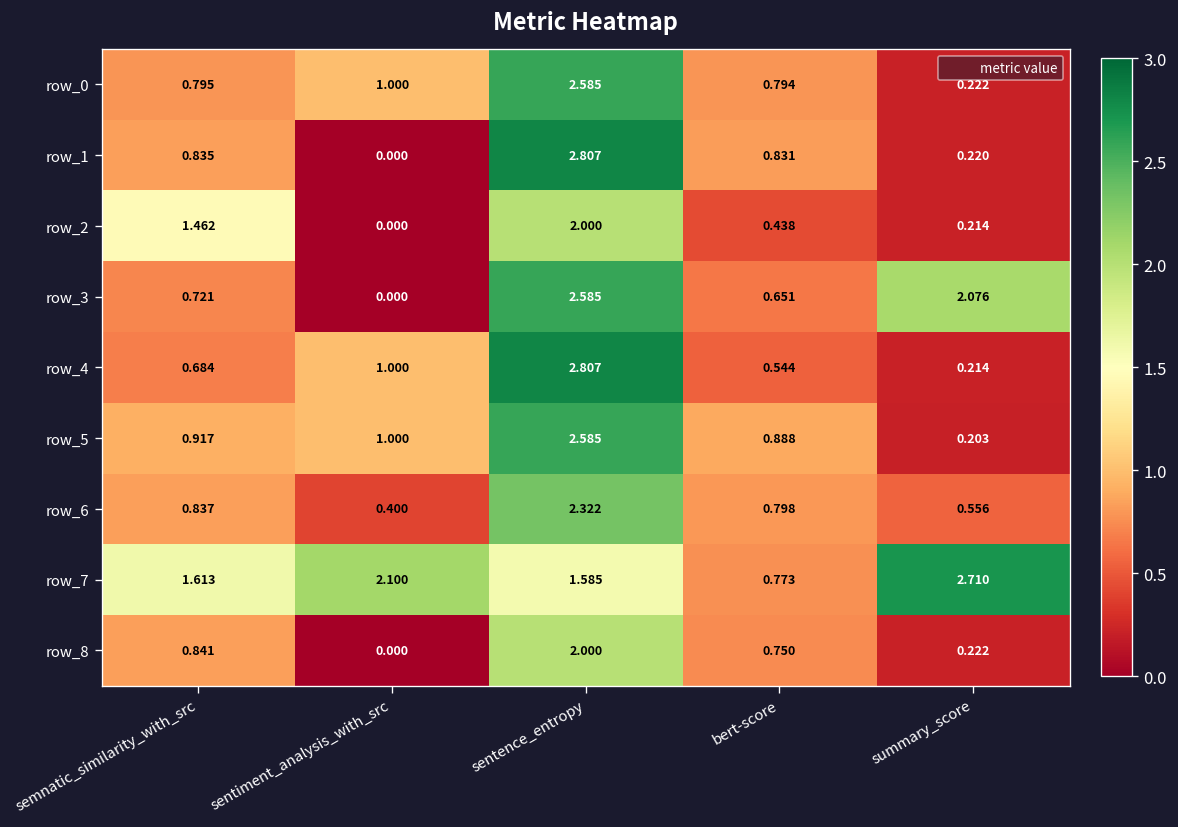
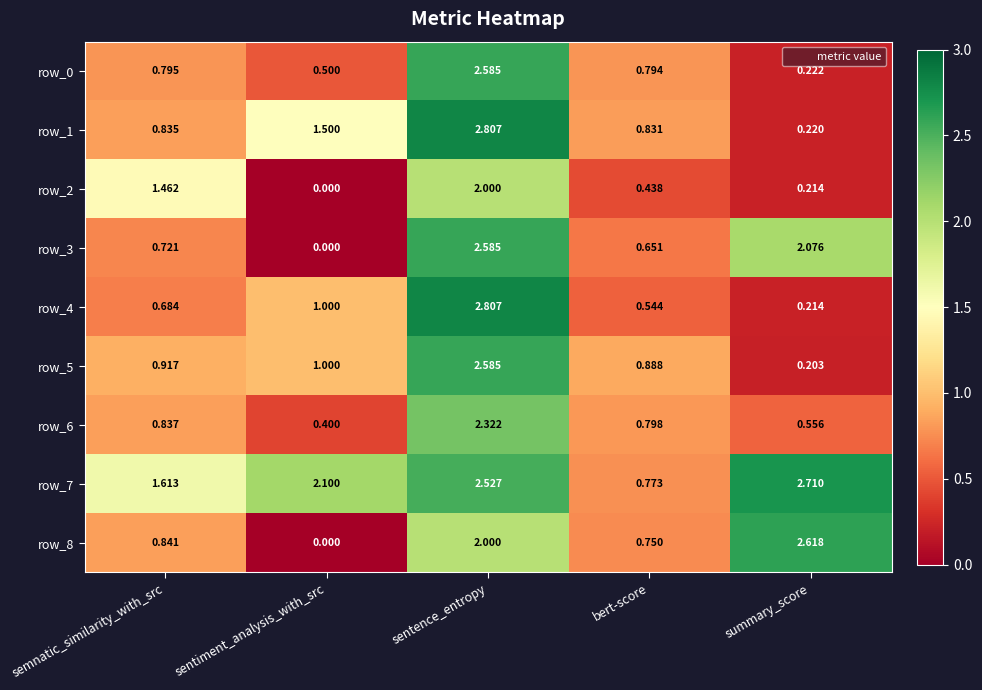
row_0, sentiment_analysis_with_src: 1.000 -> 0.500
row_1, sentiment_analysis_with_src: 0.000 -> 1.500
row_7, sentence_entropy: 1.585 -> 2.527
row_8, summary_score: 0.222 -> 2.618
